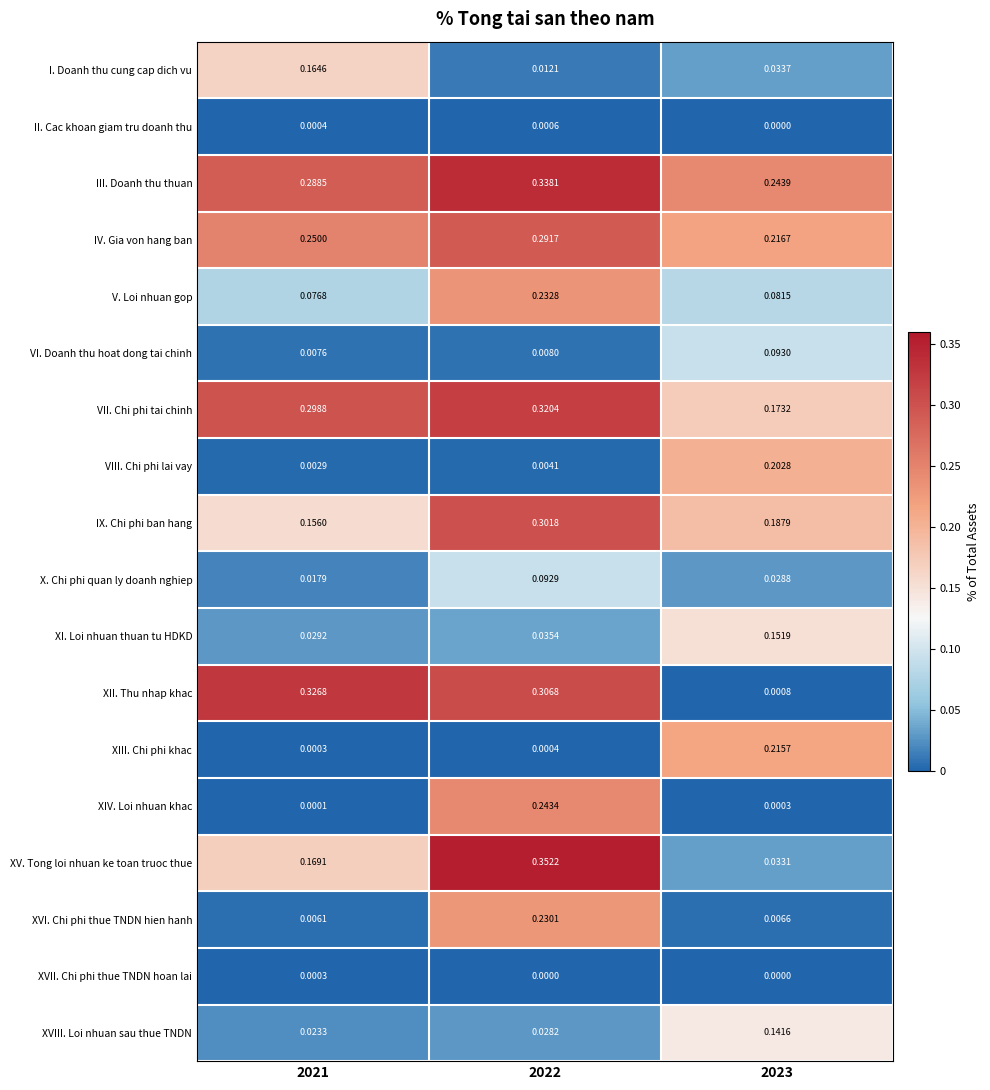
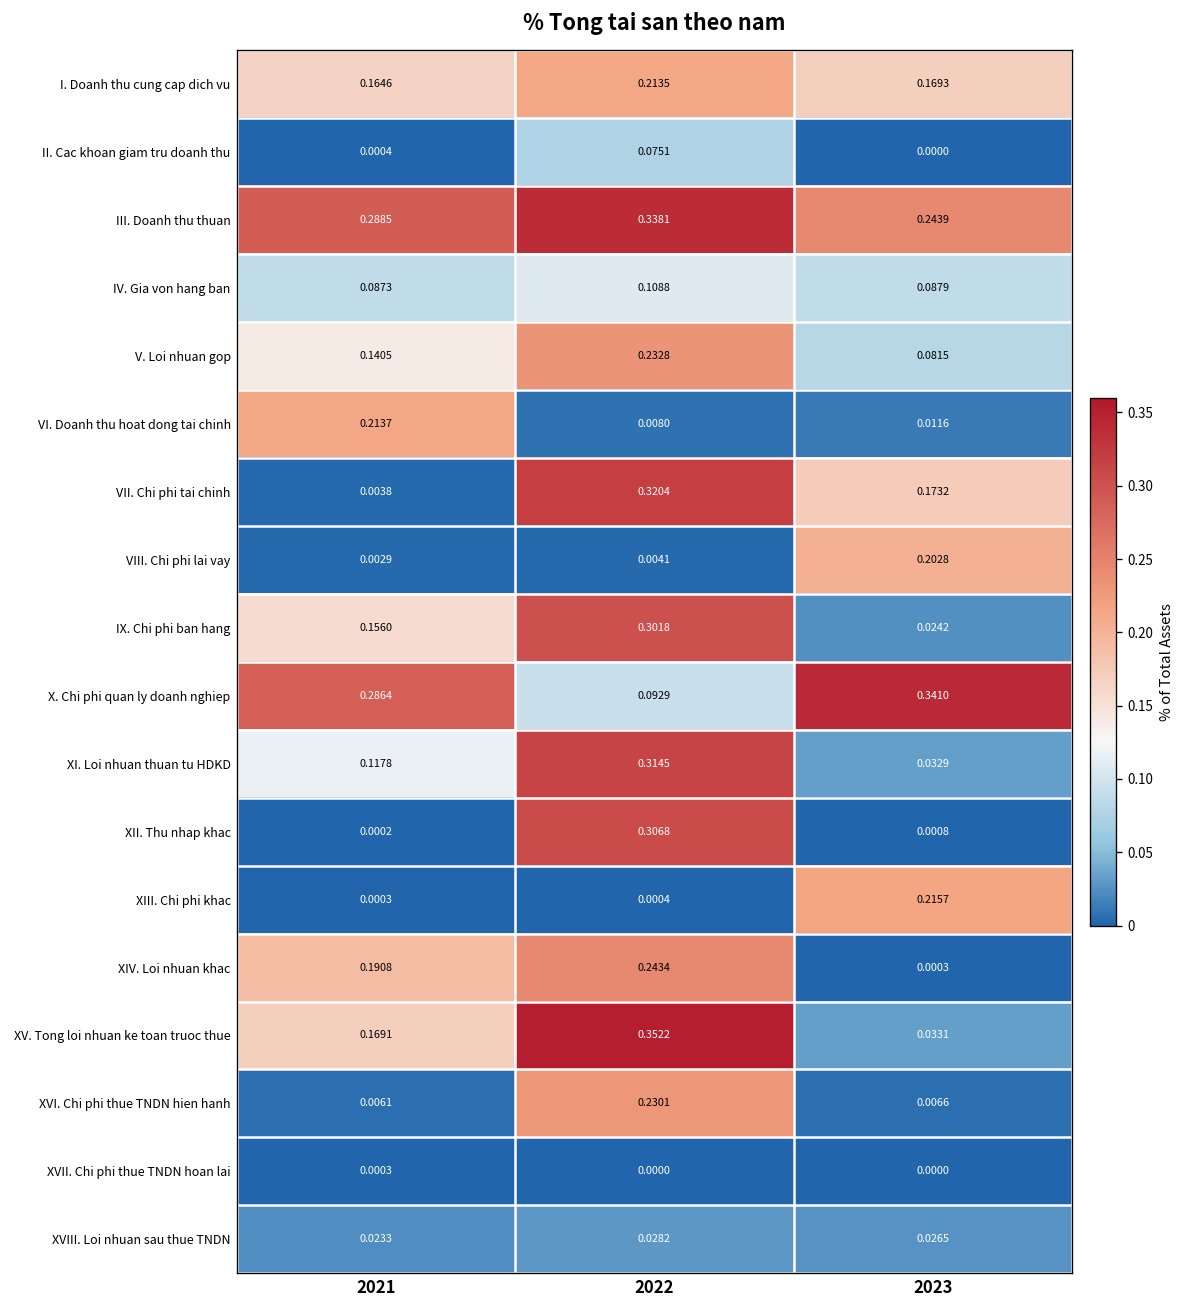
I. Doanh thu cung cap dich vu, 2022: 0.0121 -> 0.2135
I. Doanh thu cung cap dich vu, 2023: 0.0337 -> 0.1693
II. Cac khoan giam tru doanh thu, 2022: 0.0006 -> 0.0751
IV. Gia von hang ban, 2021: 0.2500 -> 0.0873
IV. Gia von hang ban, 2022: 0.2917 -> 0.1088
IV. Gia von hang ban, 2023: 0.2167 -> 0.0879
V. Loi nhuan gop, 2021: 0.0768 -> 0.1405
VI. Doanh thu hoat dong tai chinh, 2021: 0.0076 -> 0.2137
VI. Doanh thu hoat dong tai chinh, 2023: 0.0930 -> 0.0116
VII. Chi phi tai chinh, 2021: 0.2988 -> 0.0038
IX. Chi phi ban hang, 2023: 0.1879 -> 0.0242
X. Chi phi quan ly doanh nghiep, 2021: 0.0179 -> 0.2864
X. Chi phi quan ly doanh nghiep, 2023: 0.0288 -> 0.3410
XI. Loi nhuan thuan tu HDKD, 2021: 0.0292 -> 0.1178
XI. Loi nhuan thuan tu HDKD, 2022: 0.0354 -> 0.3145
XI. Loi nhuan thuan tu HDKD, 2023: 0.1519 -> 0.0329
XII. Thu nhap khac, 2021: 0.3268 -> 0.0002
XIV. Loi nhuan khac, 2021: 0.0001 -> 0.1908
XVIII. Loi nhuan sau thue TNDN, 2023: 0.1416 -> 0.0265
